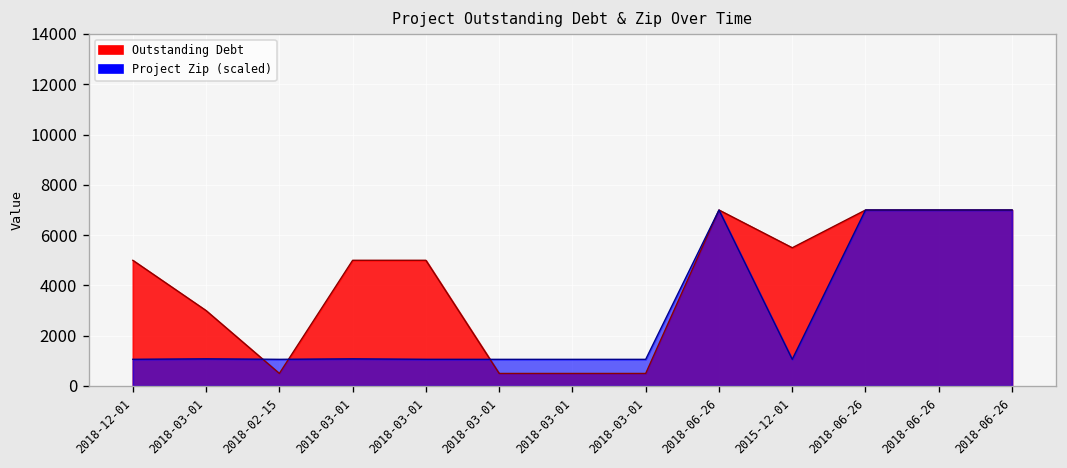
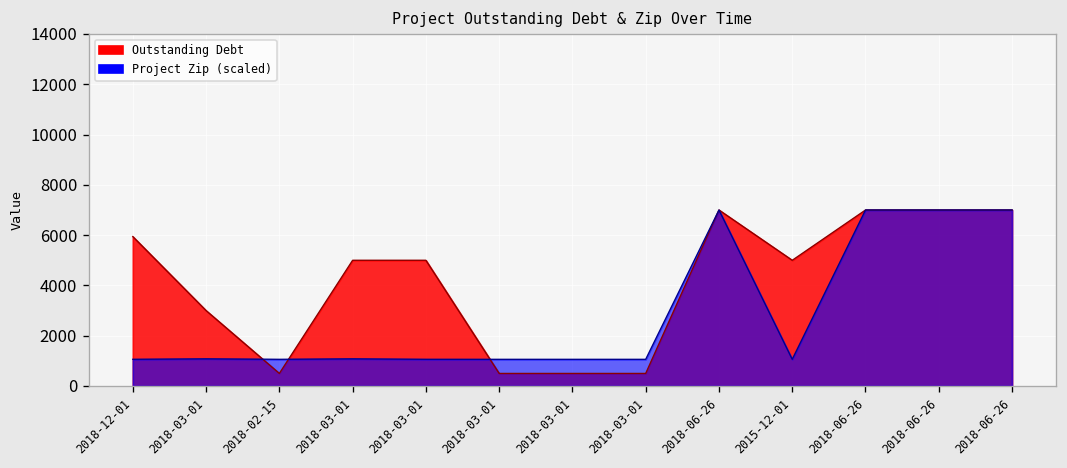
Outstanding Debt, 2018-12-01: 5000 -> 5900
Outstanding Debt, 2015-12-01: 5500 -> 5000
